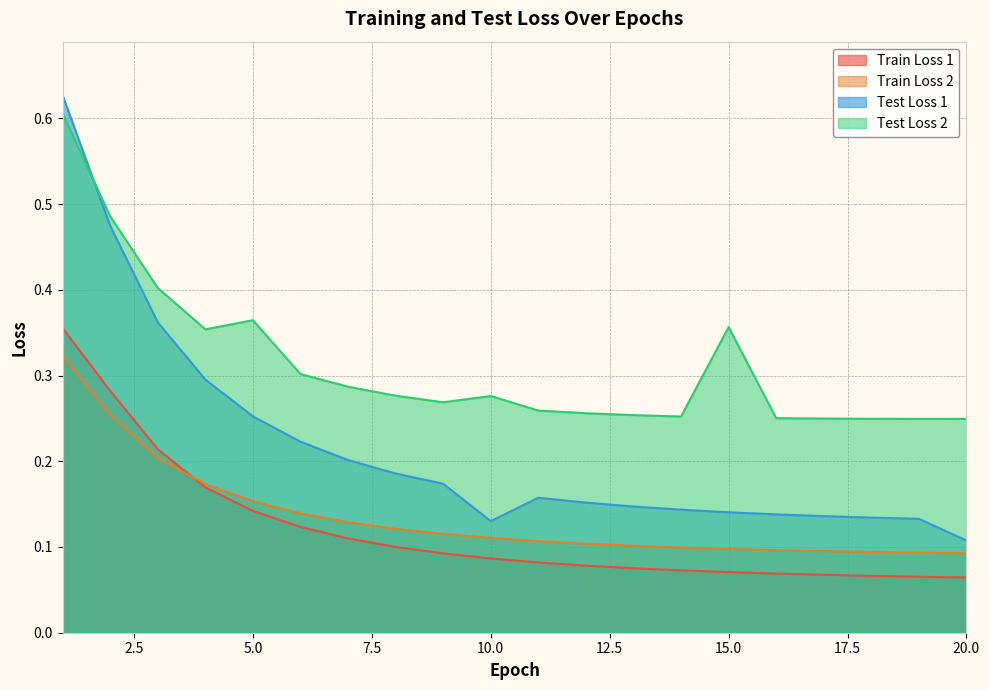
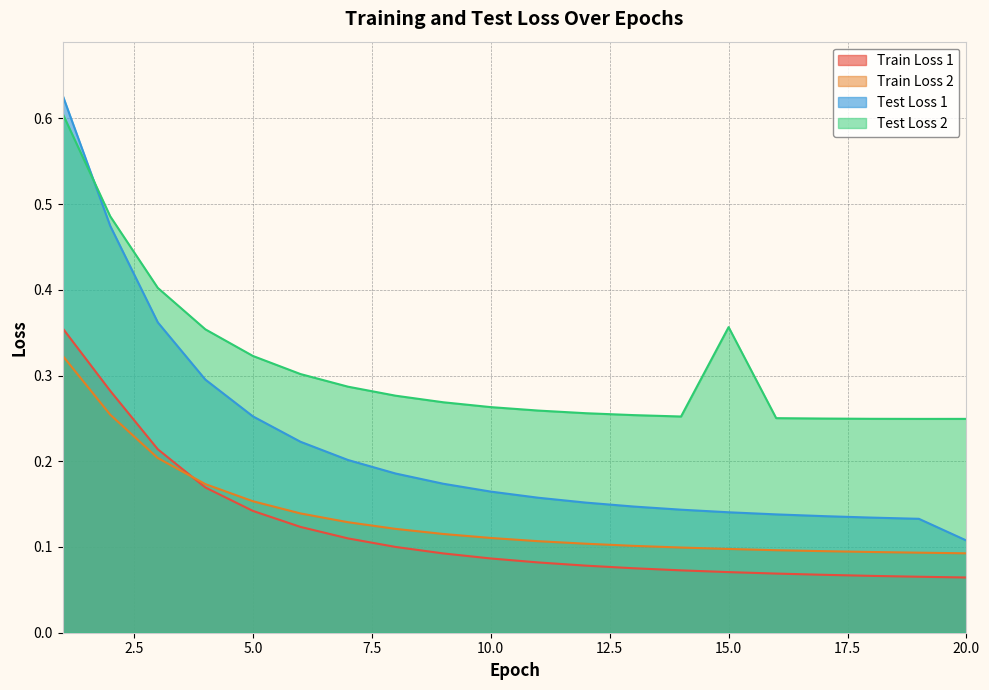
Test Loss 2, 5.0: 0.36 -> 0.32
Test Loss 1, 10.0: 0.13 -> 0.16
Test Loss 2, 10.0: 0.28 -> 0.26
